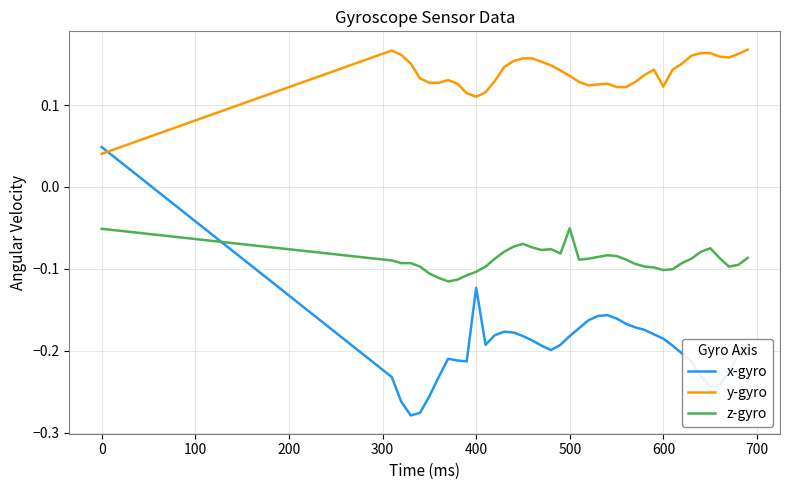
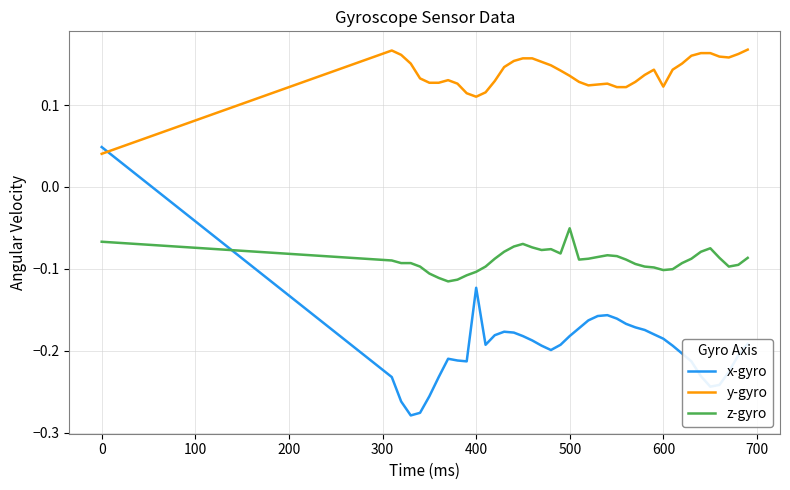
z-gyro, 0: -0.05 -> -0.07
